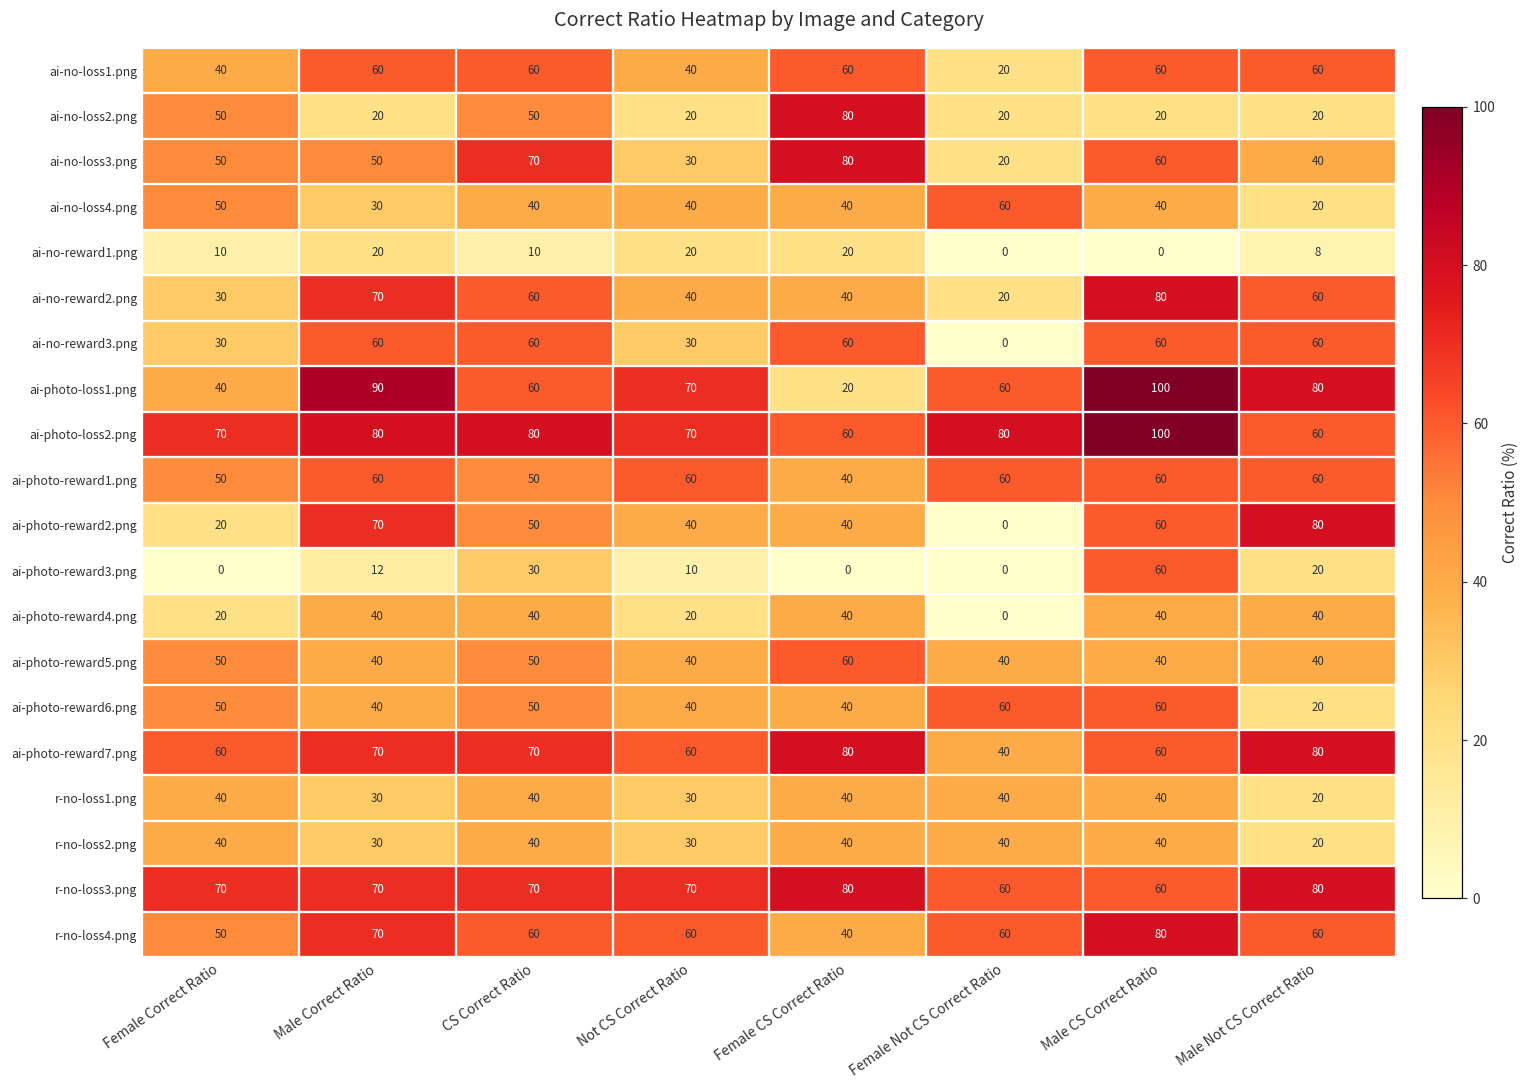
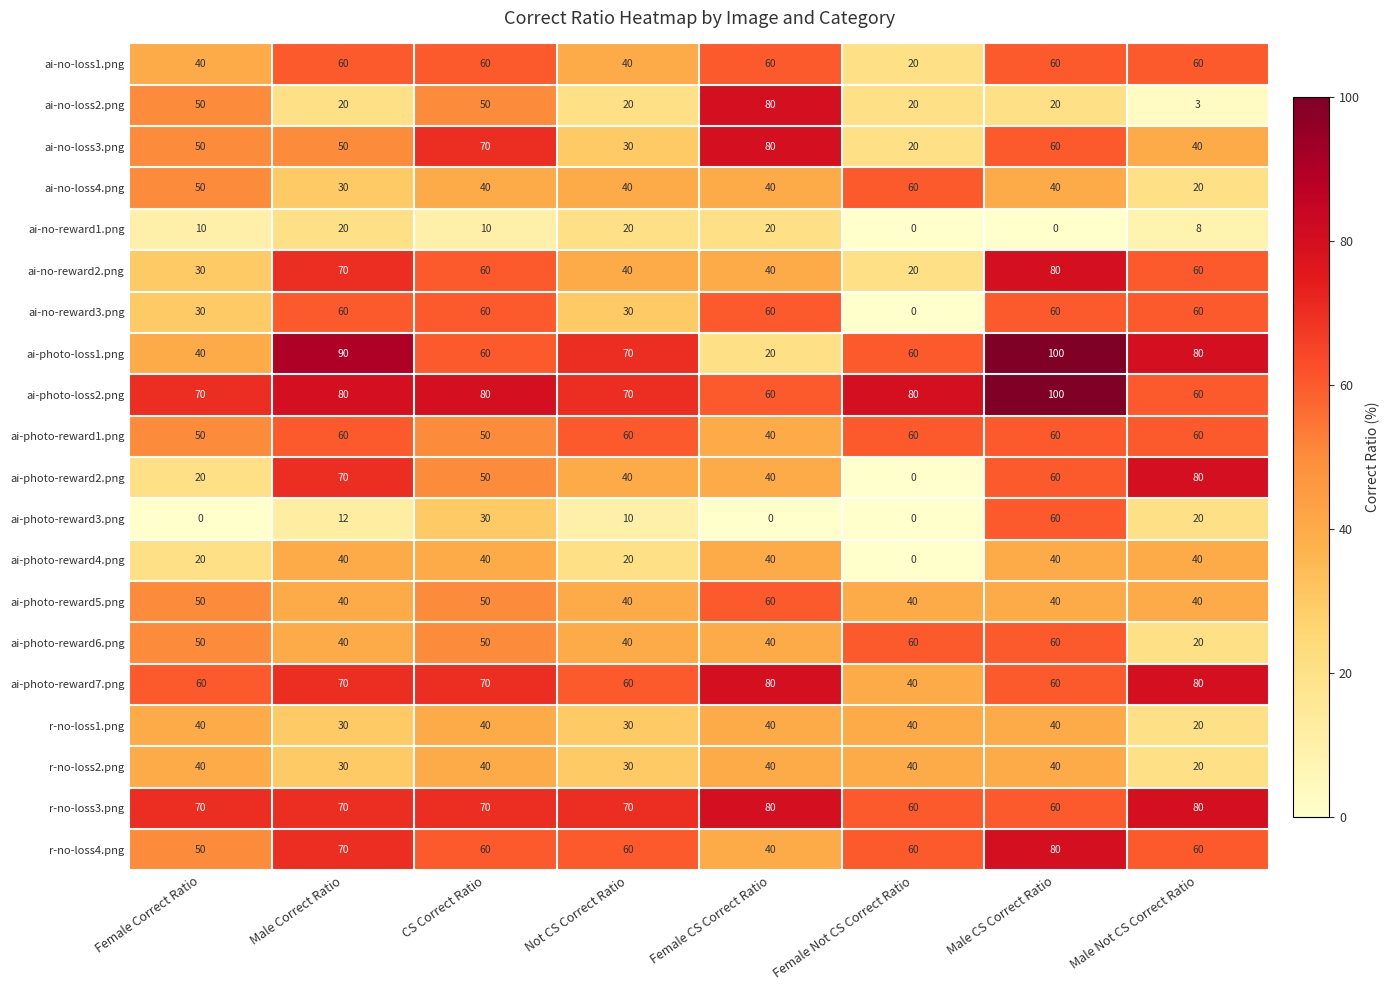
ai-no-loss2.png, Male Not CS Correct Ratio: 20 -> 3
